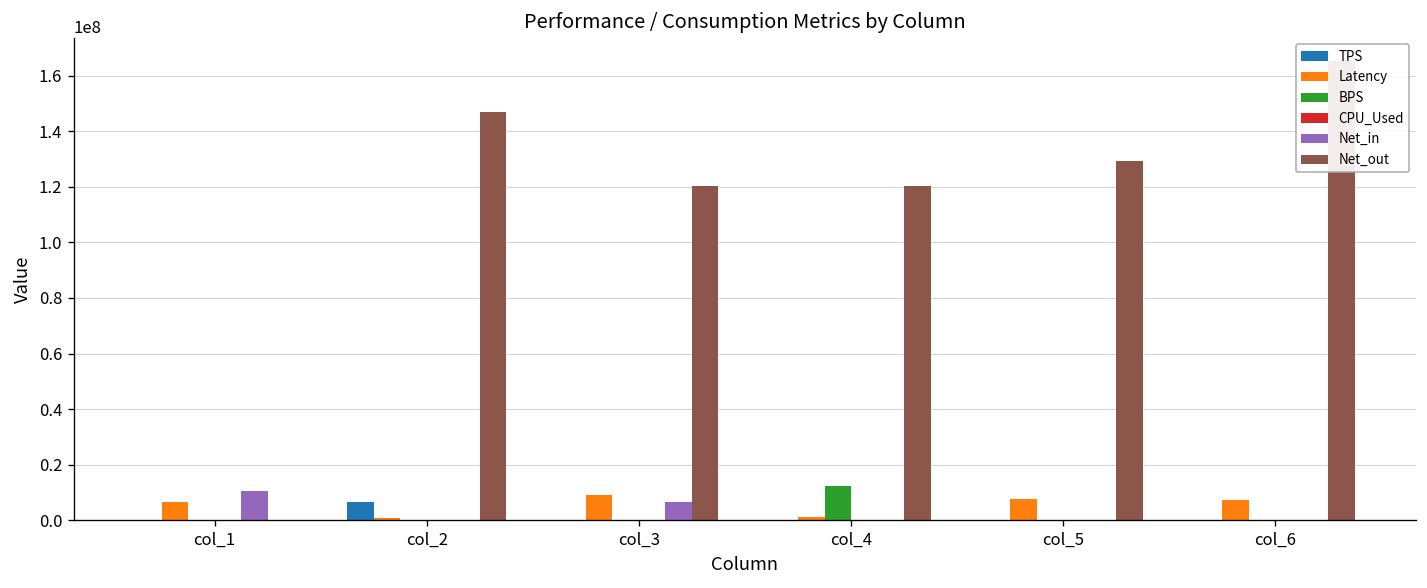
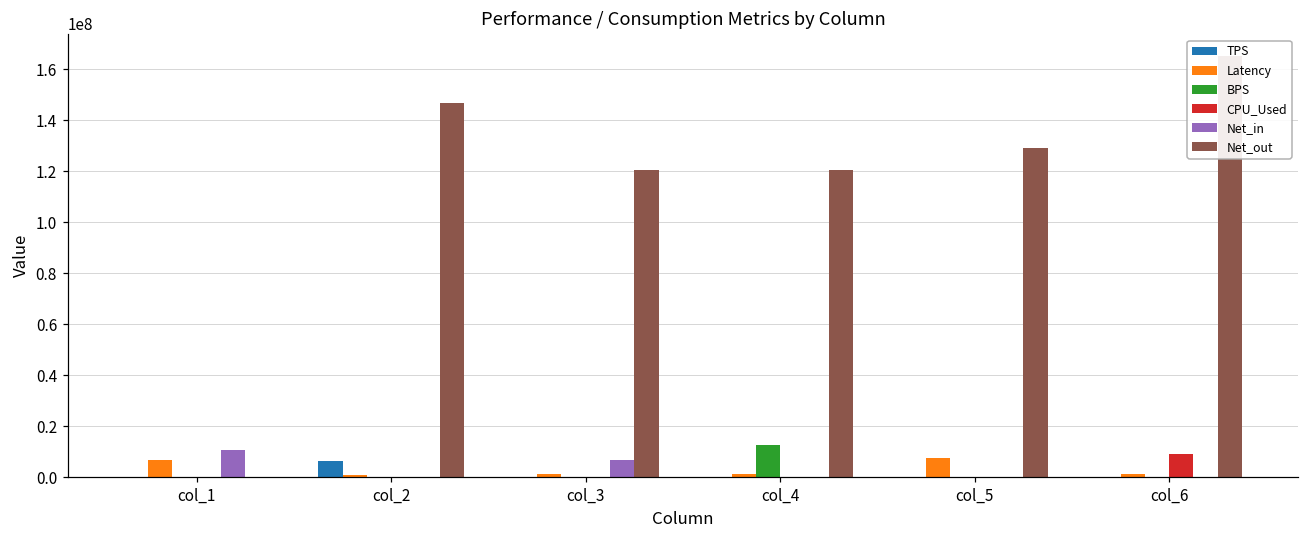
Latency, col_3: 9000000 -> 1000000
Latency, col_6: 8000000 -> 1000000
CPU_Used, col_6: 0 -> 9000000
